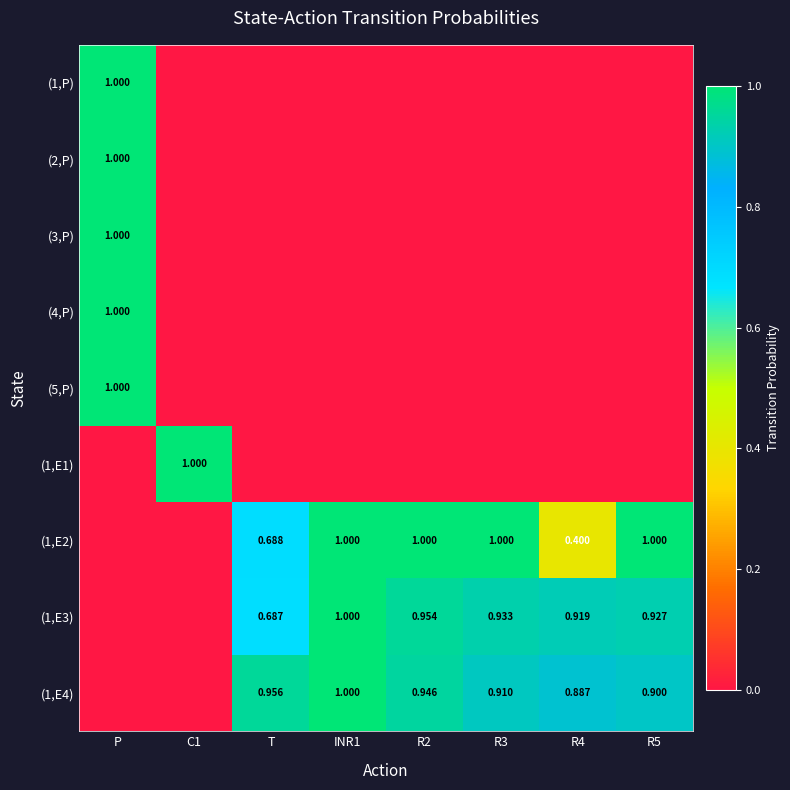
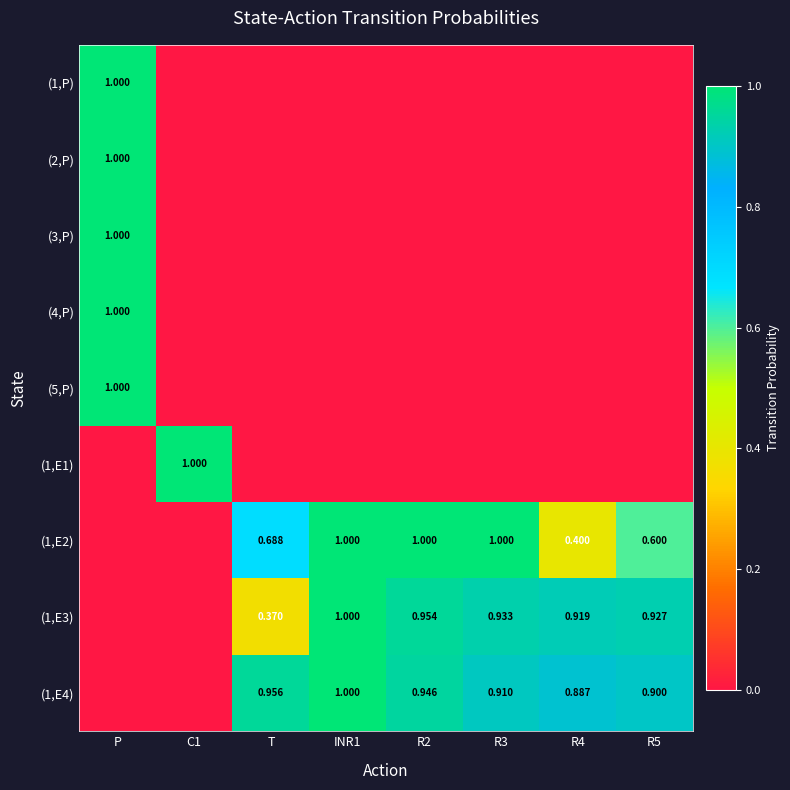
(1,E2), R5: 1.000 -> 0.600
(1,E3), T: 0.687 -> 0.370
